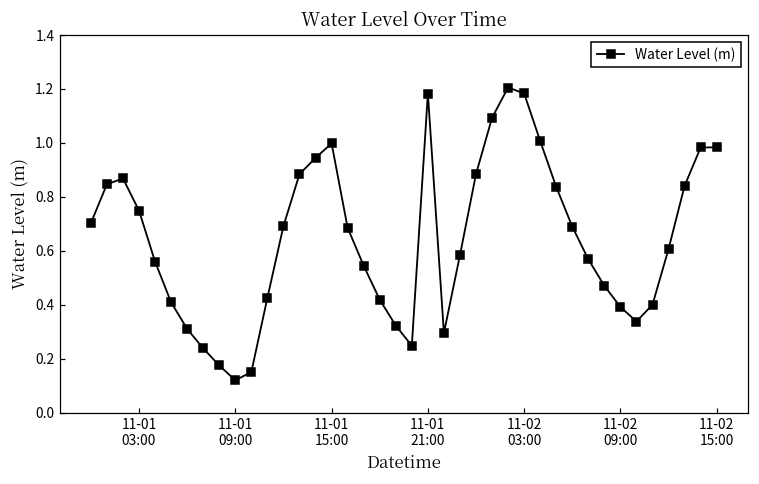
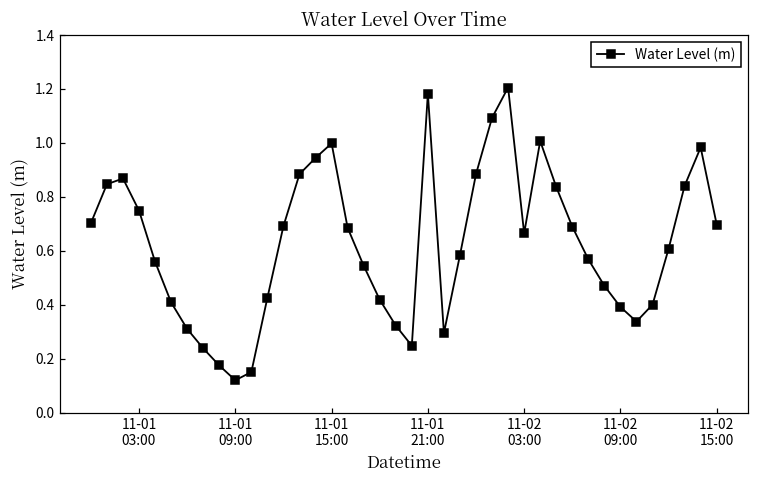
11-02 03:00: 1.18 -> 0.66
11-02 15:00: 0.98 -> 0.70
